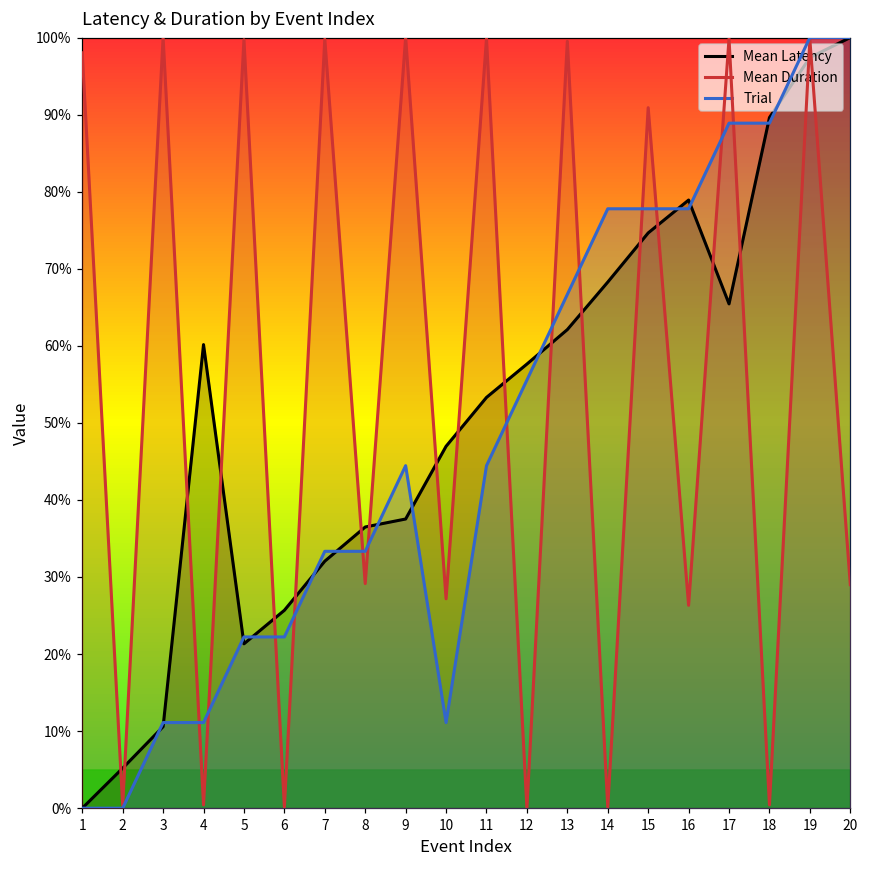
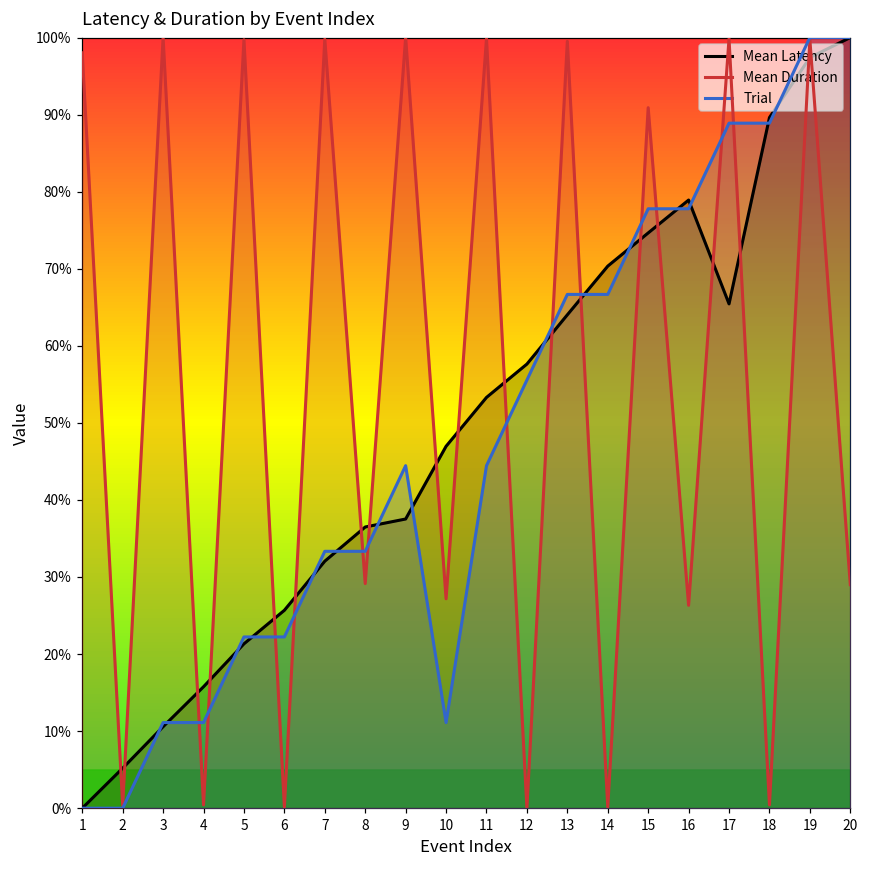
Mean Latency, 4: 60% -> 16%
Mean Latency, 13: 62% -> 64%
Mean Latency, 14: 68% -> 70%
Trial, 14: 78% -> 67%
